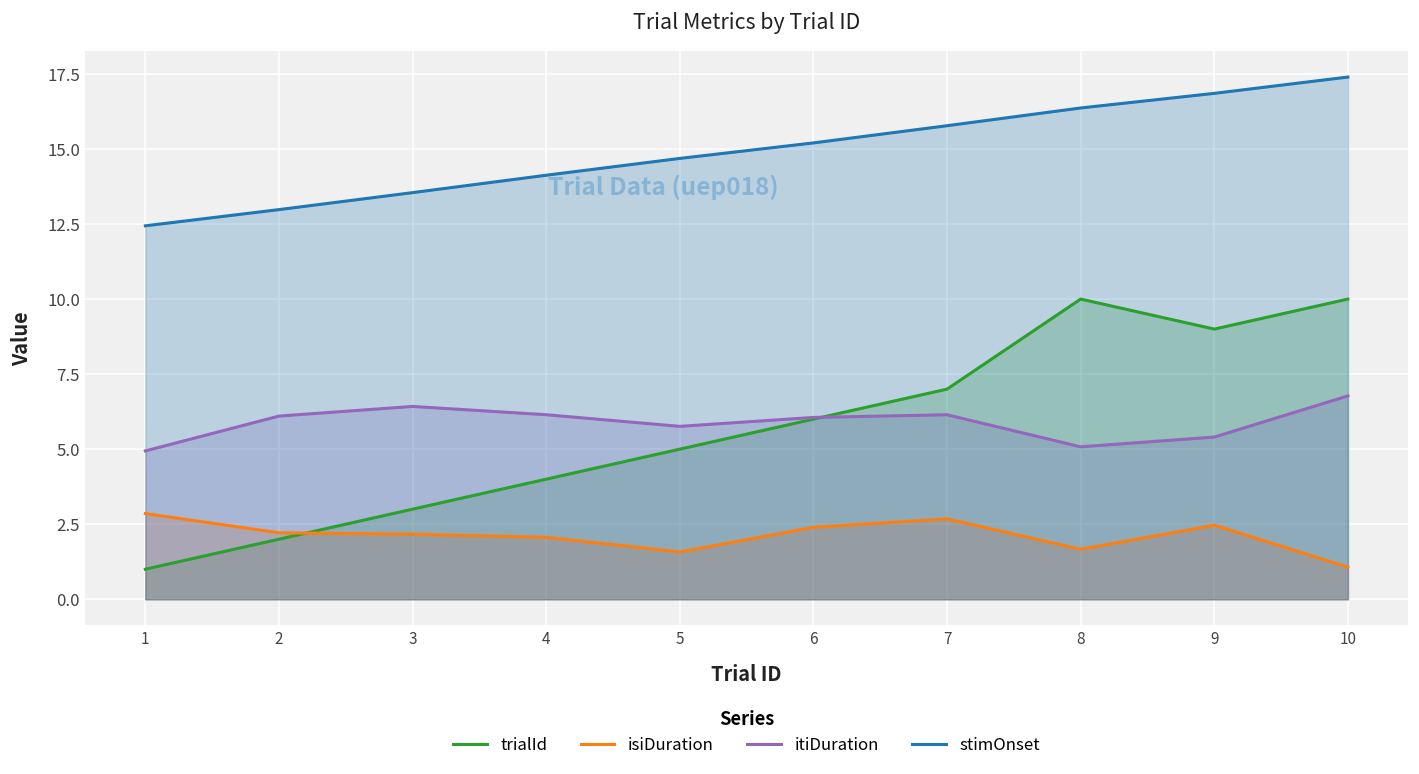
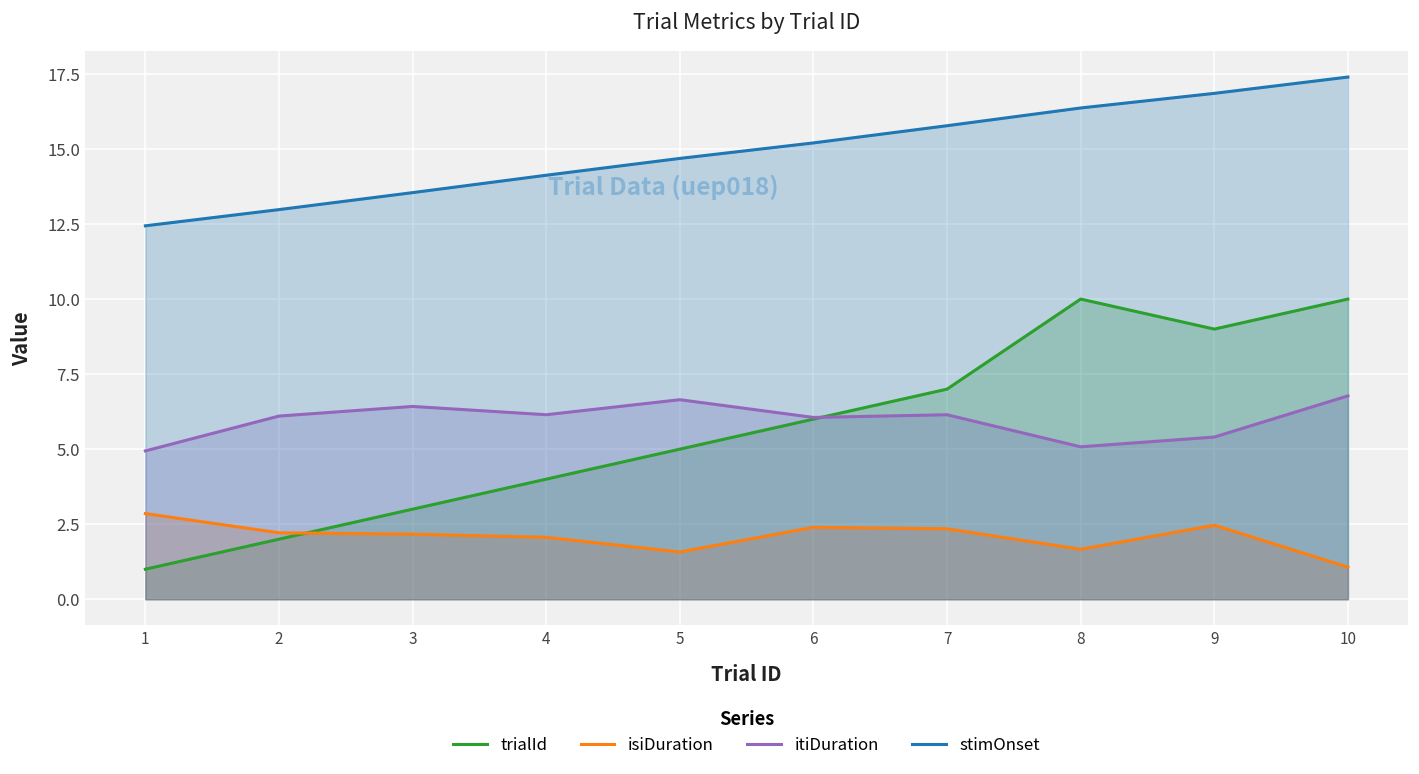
itiDuration, 5: 5.8 -> 6.6
isiDuration, 7: 2.7 -> 2.3
